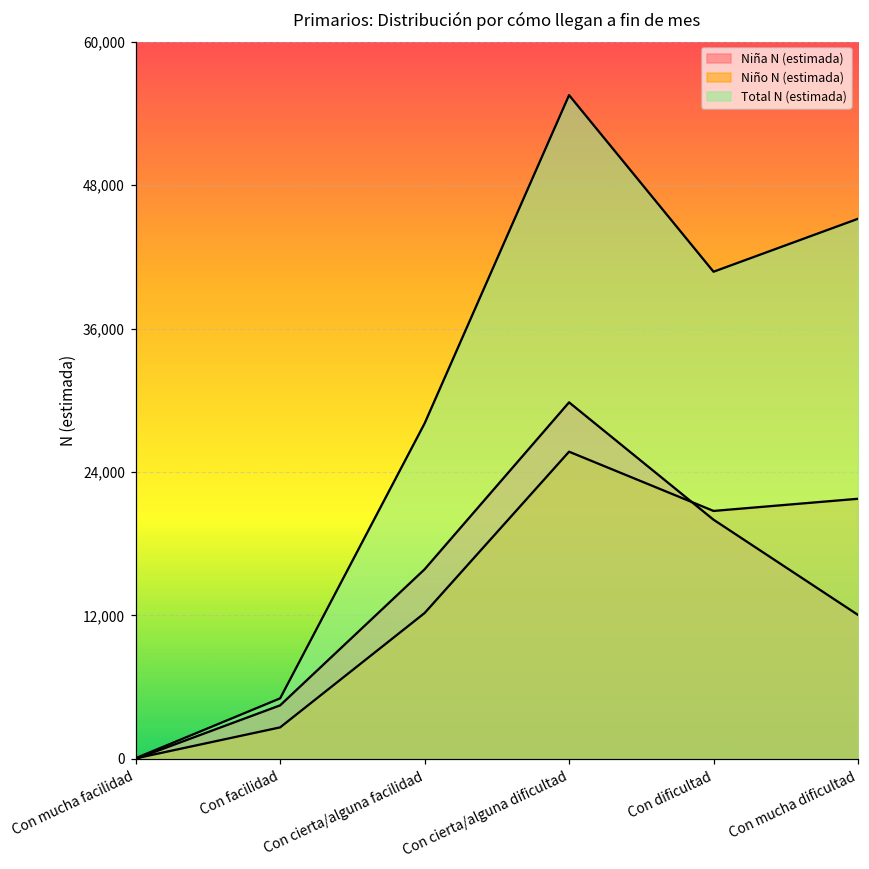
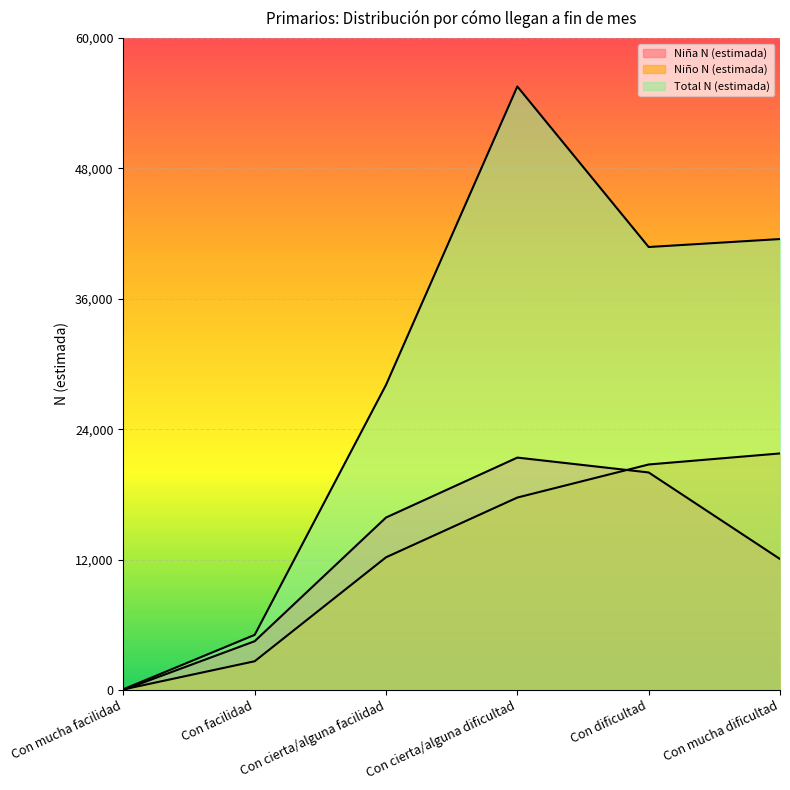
Niña N (estimada), Con cierta/alguna dificultad: 29,800 -> 21,400
Niño N (estimada), Con cierta/alguna dificultad: 25,700 -> 17,700
Total N (estimada), Con mucha dificultad: 45,200 -> 41,500
